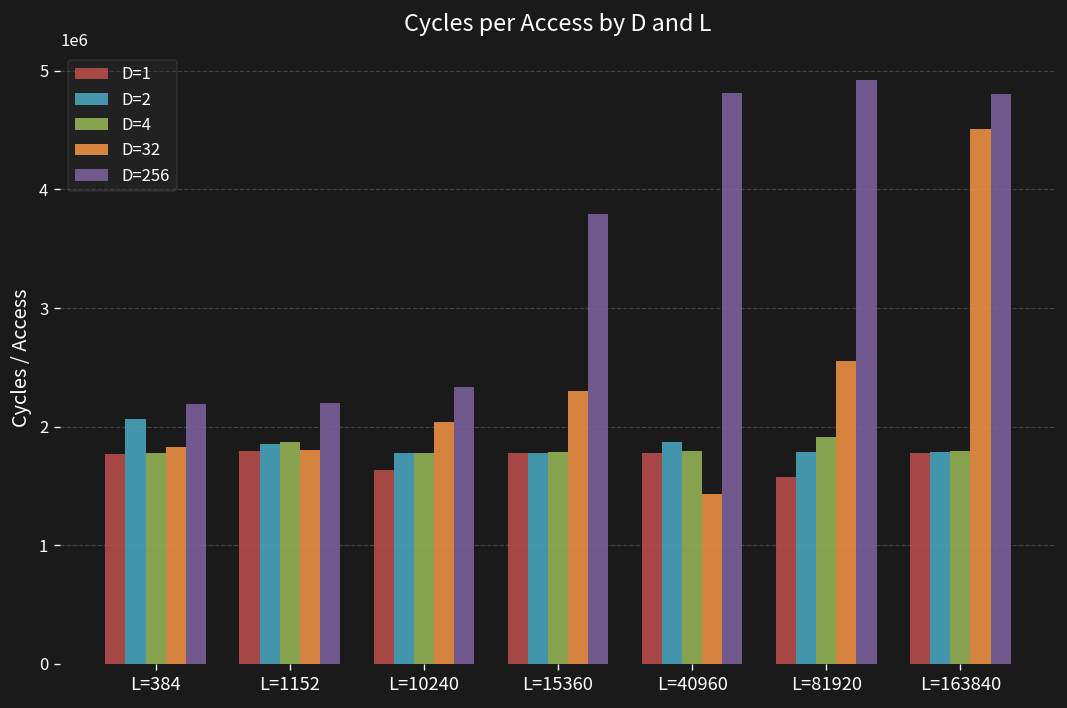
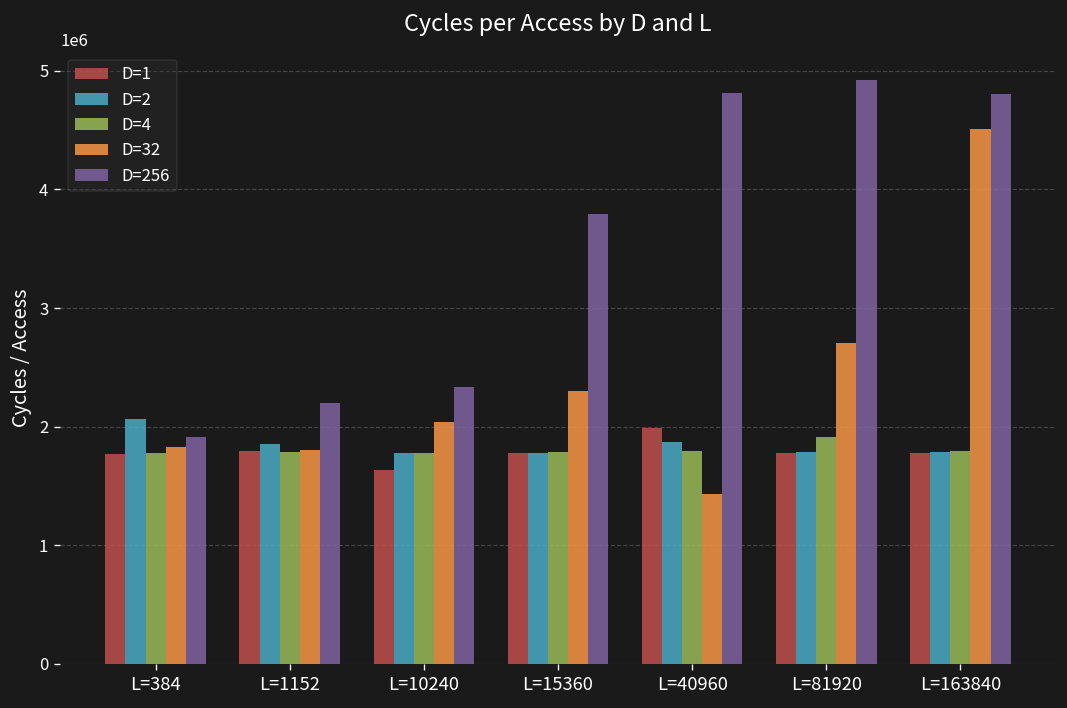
D=256, L=384: 2200000 -> 1900000
D=4, L=1152: 1900000 -> 1800000
D=1, L=40960: 1800000 -> 2000000
D=1, L=81920: 1600000 -> 1800000
D=32, L=81920: 2600000 -> 2700000
